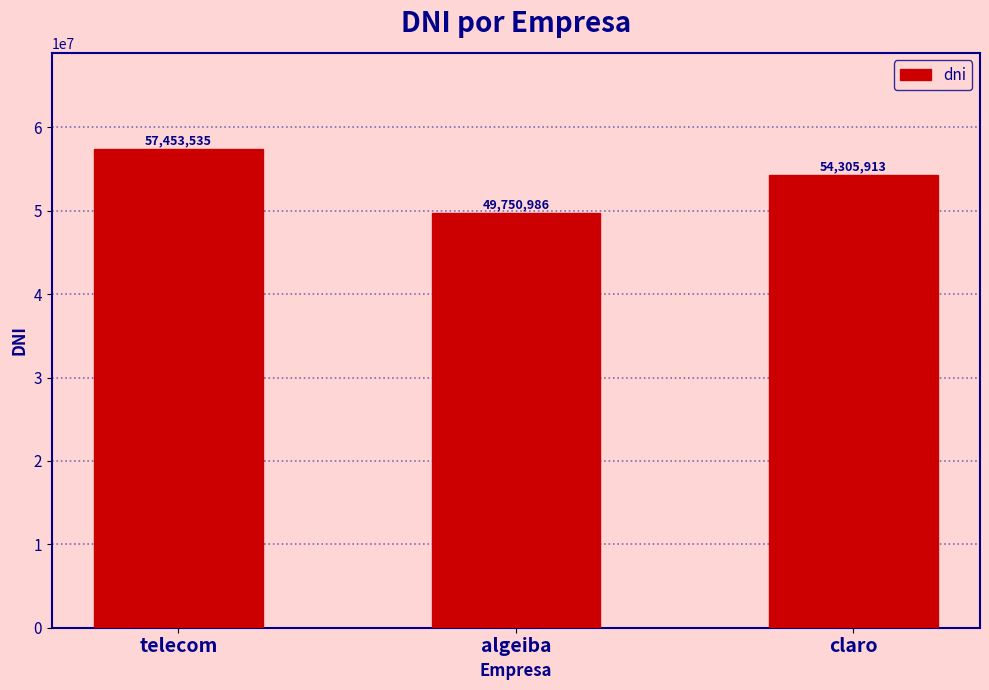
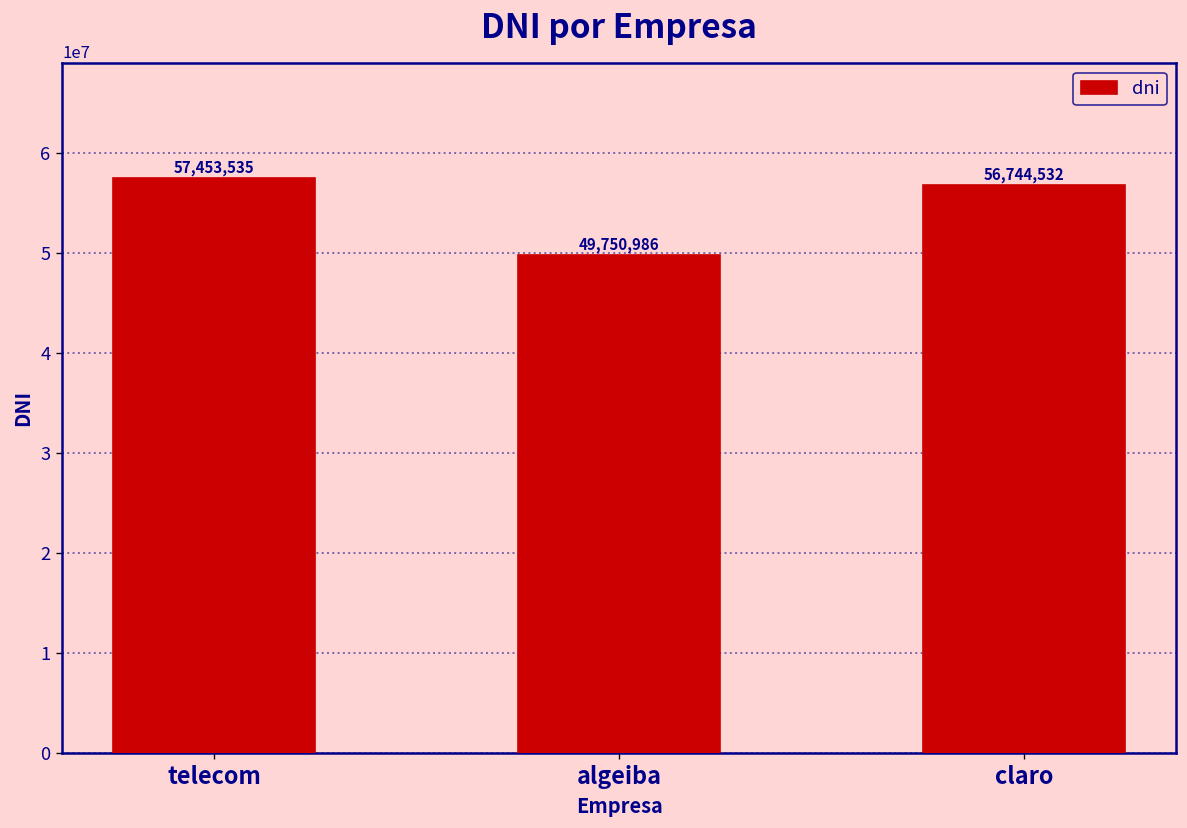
claro: 54,305,913 -> 56,744,532
